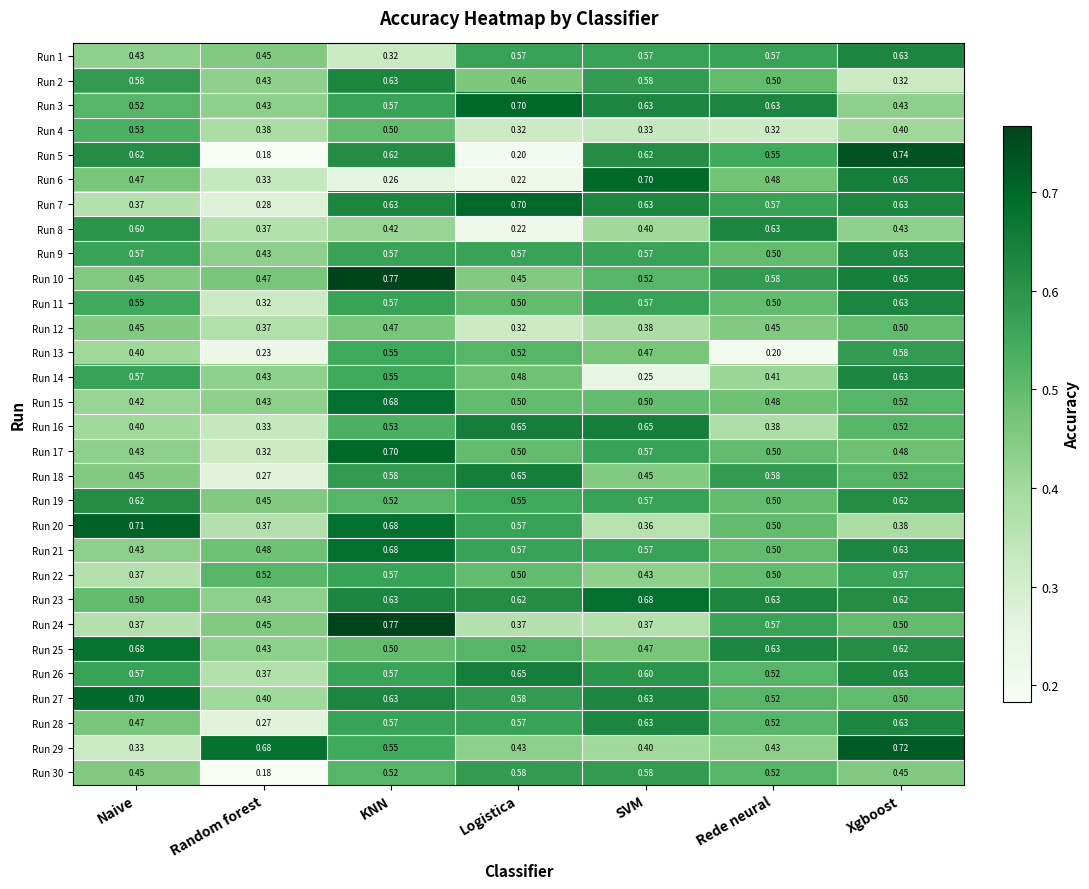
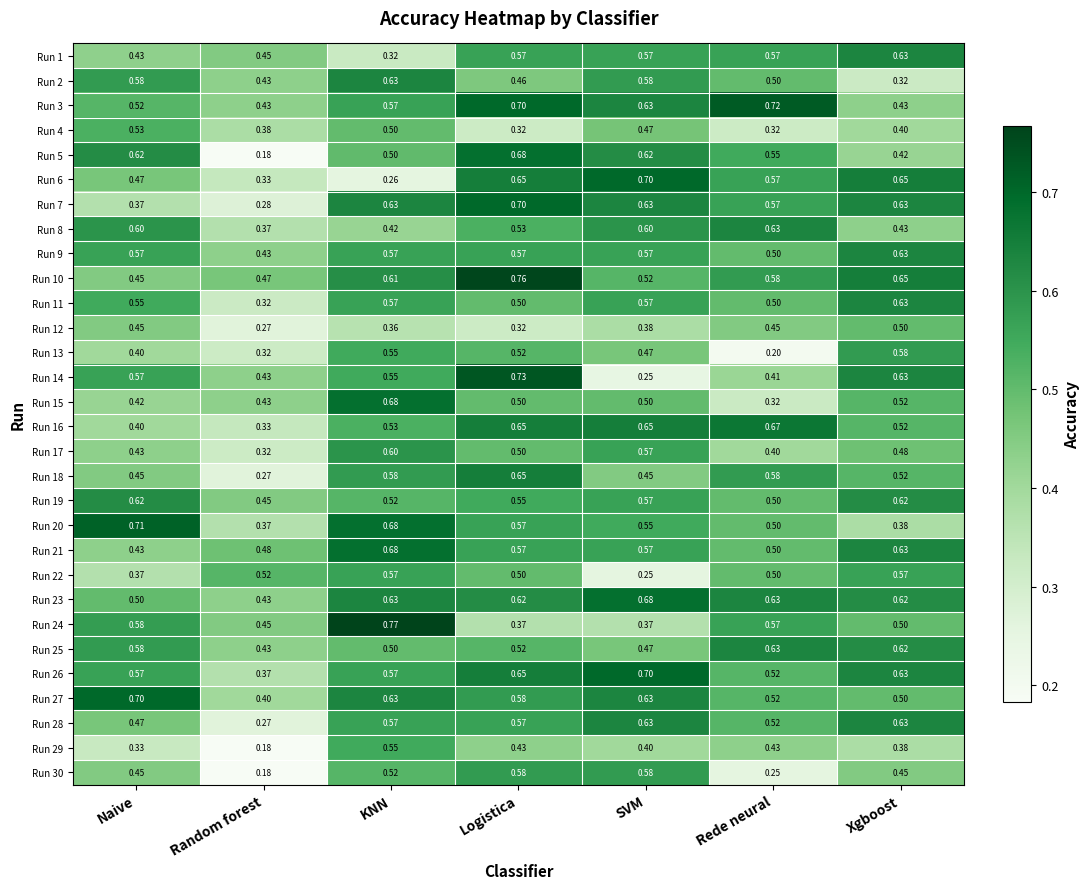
Run 3, Rede neural: 0.63 -> 0.72
Run 4, SVM: 0.33 -> 0.47
Run 5, KNN: 0.62 -> 0.50
Run 5, Logistica: 0.20 -> 0.68
Run 5, Xgboost: 0.74 -> 0.42
Run 6, Logistica: 0.22 -> 0.65
Run 6, Rede neural: 0.48 -> 0.57
Run 8, Logistica: 0.22 -> 0.53
Run 8, SVM: 0.40 -> 0.60
Run 10, KNN: 0.77 -> 0.61
Run 10, Logistica: 0.45 -> 0.76
Run 12, Random forest: 0.37 -> 0.27
Run 12, KNN: 0.47 -> 0.36
Run 13, Random forest: 0.23 -> 0.32
Run 14, Logistica: 0.48 -> 0.73
Run 15, Rede neural: 0.48 -> 0.32
Run 16, Rede neural: 0.38 -> 0.67
Run 17, KNN: 0.70 -> 0.60
Run 17, Rede neural: 0.50 -> 0.40
Run 20, SVM: 0.36 -> 0.55
Run 22, SVM: 0.43 -> 0.25
Run 24, Naive: 0.37 -> 0.58
Run 25, Naive: 0.68 -> 0.58
Run 26, SVM: 0.60 -> 0.70
Run 29, Random forest: 0.68 -> 0.18
Run 29, Xgboost: 0.72 -> 0.38
Run 30, Rede neural: 0.52 -> 0.25
